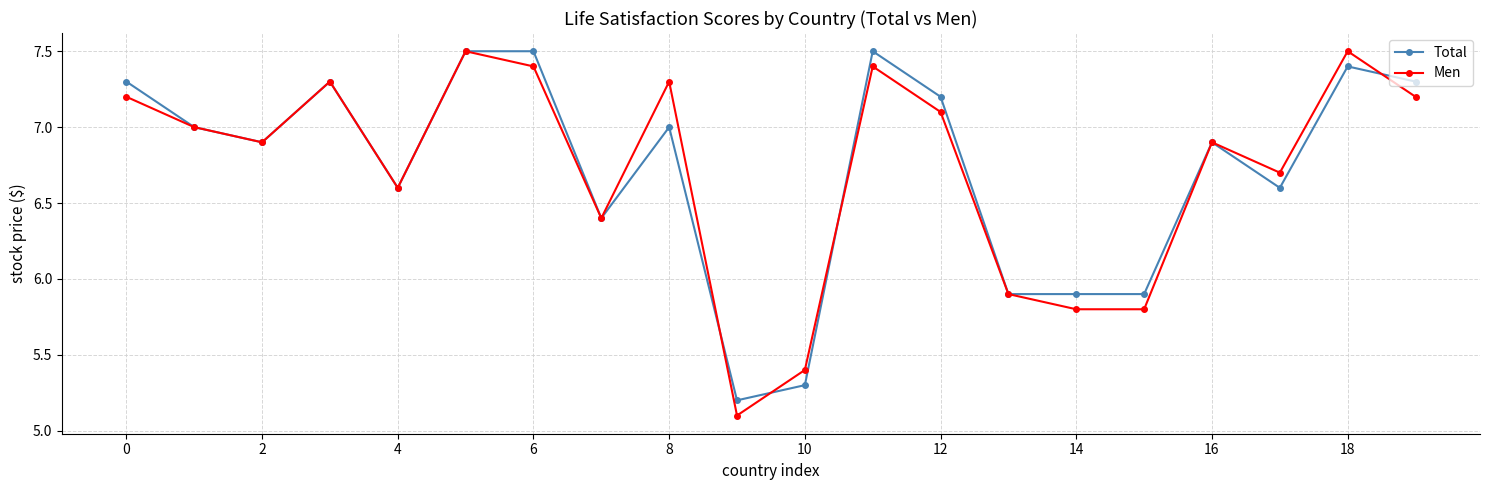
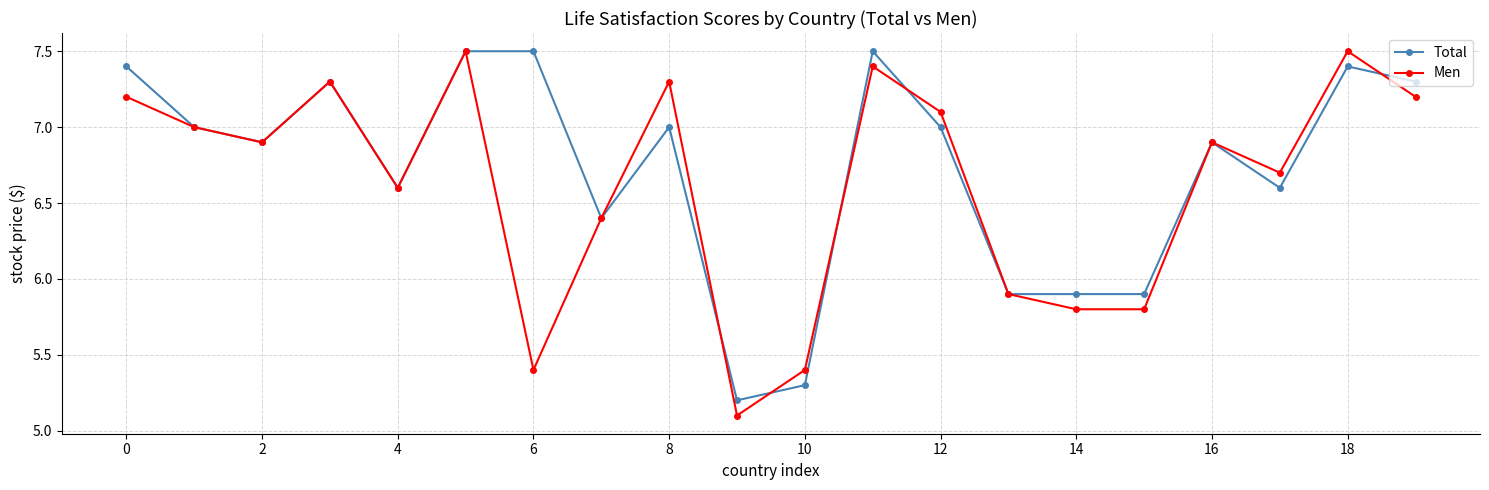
Total, 0: 7.3 -> 7.4
Men, 6: 7.4 -> 5.4
Total, 12: 7.2 -> 7.0
